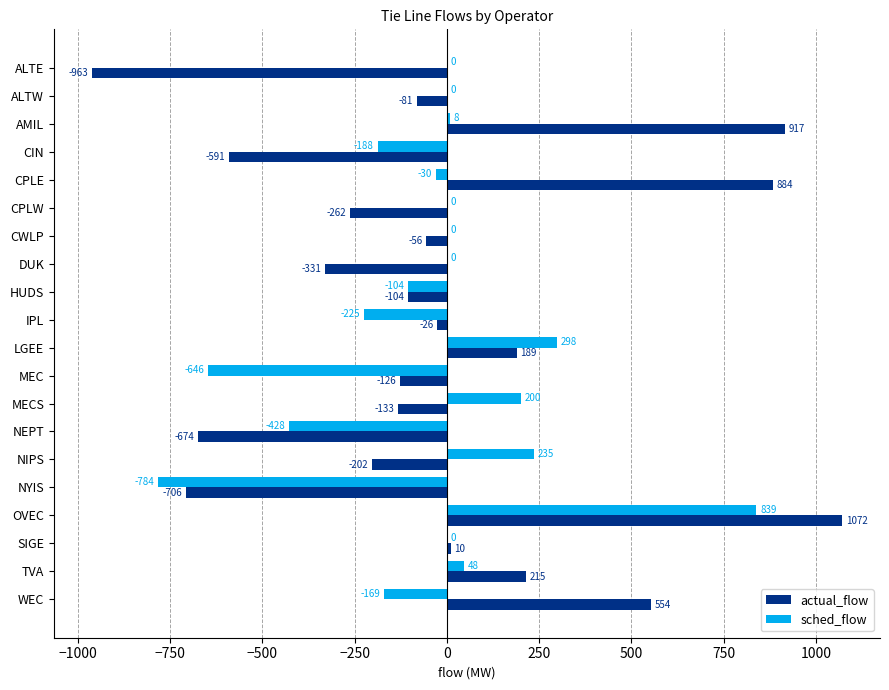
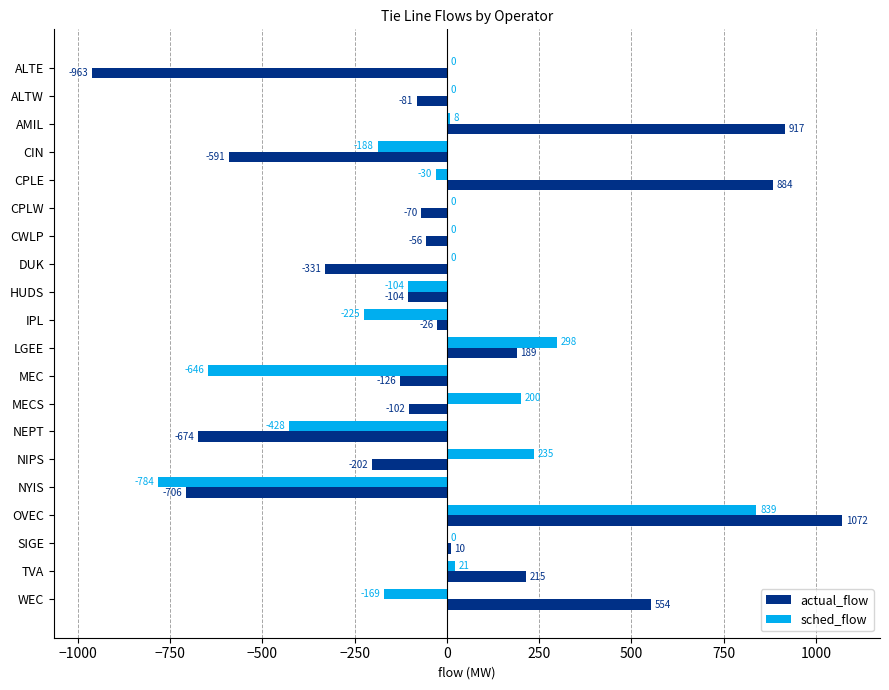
actual_flow, CPLW: -262 -> -70
actual_flow, MECS: -133 -> -102
sched_flow, TVA: 48 -> 21
